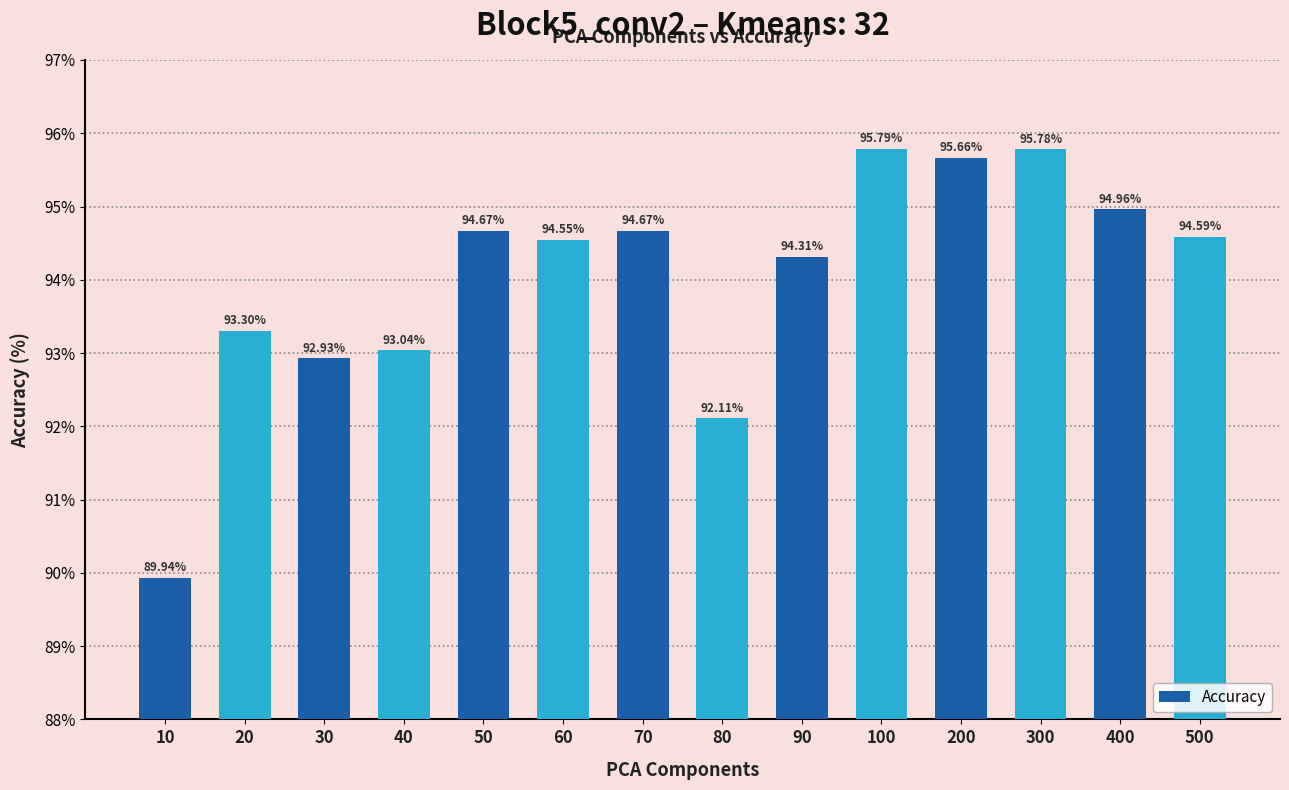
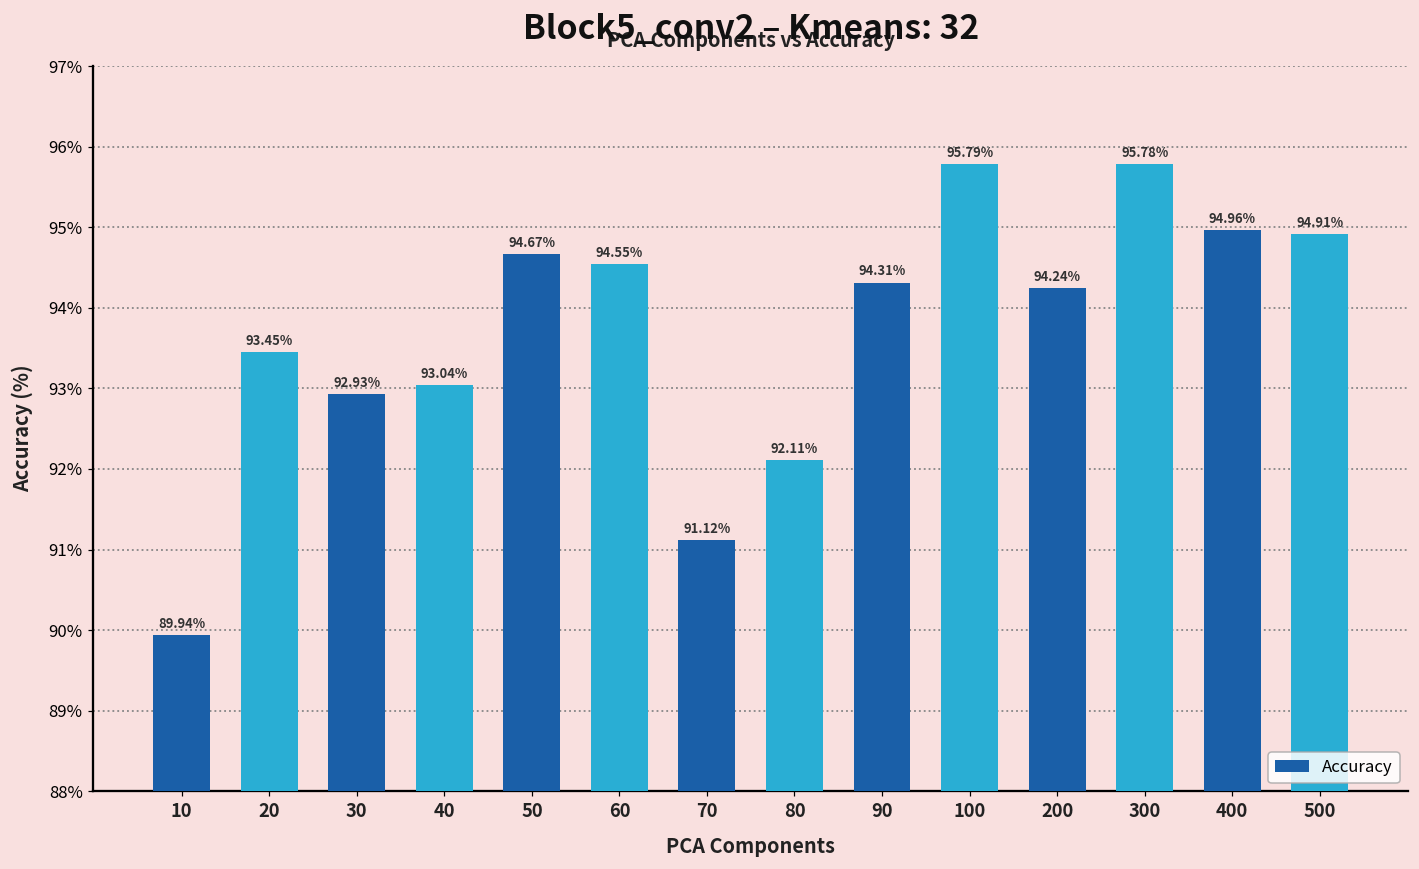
20: 93.30% -> 93.45%
70: 94.67% -> 91.12%
200: 95.66% -> 94.24%
500: 94.59% -> 94.91%
